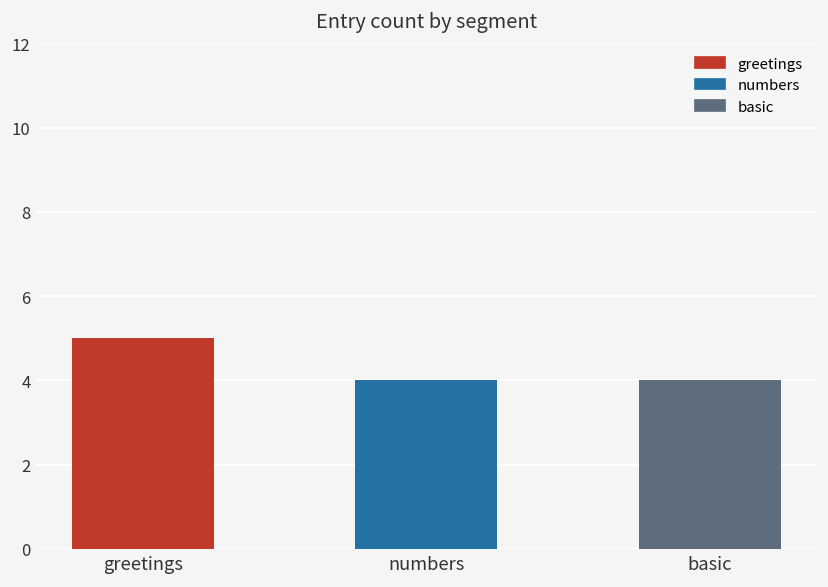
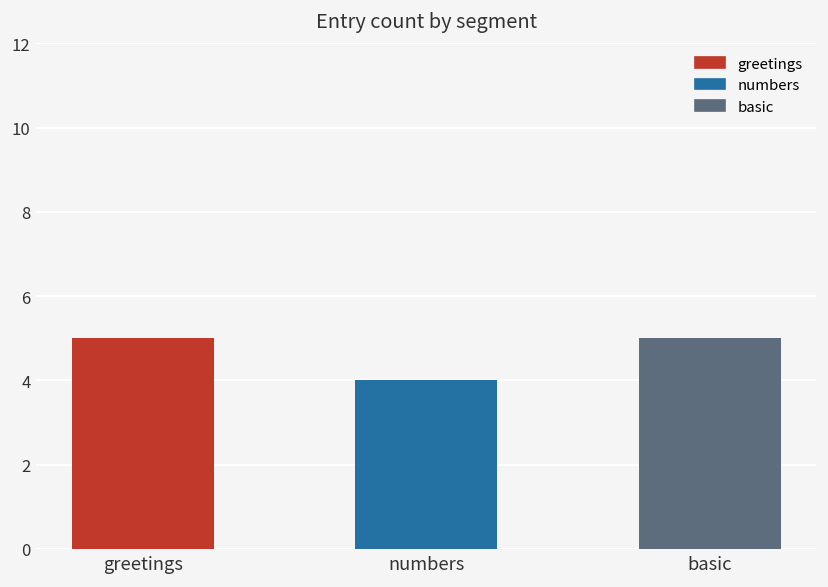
basic: 4 -> 5
